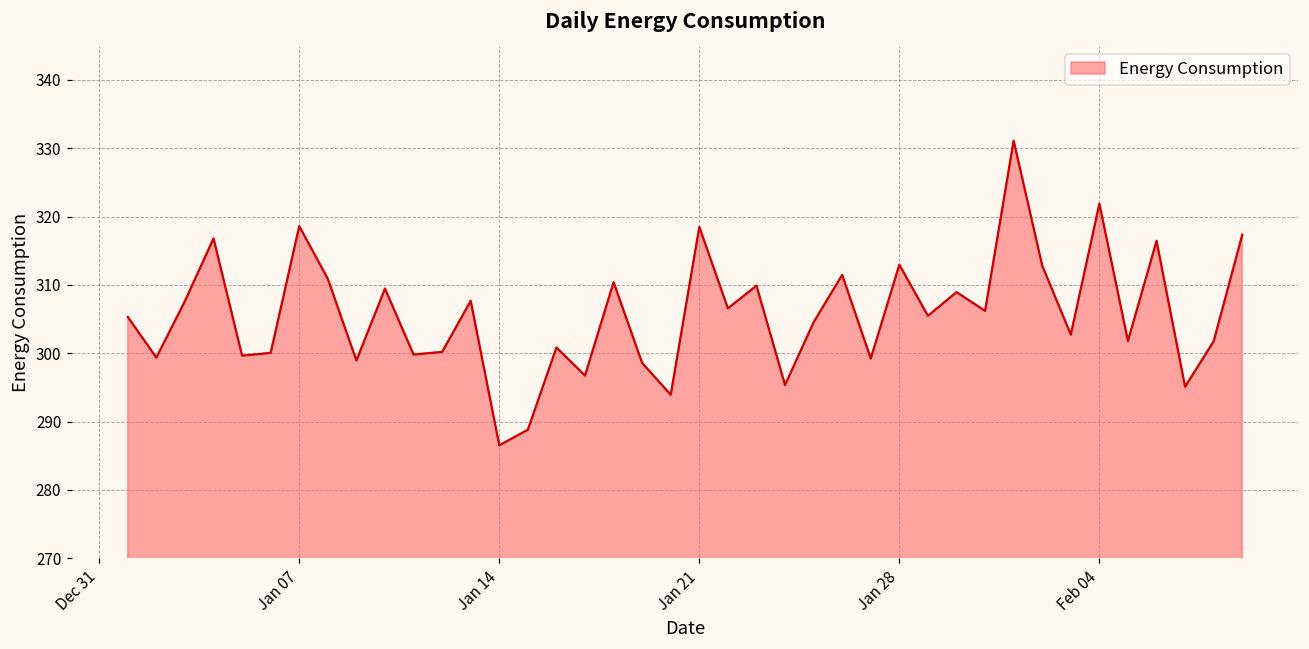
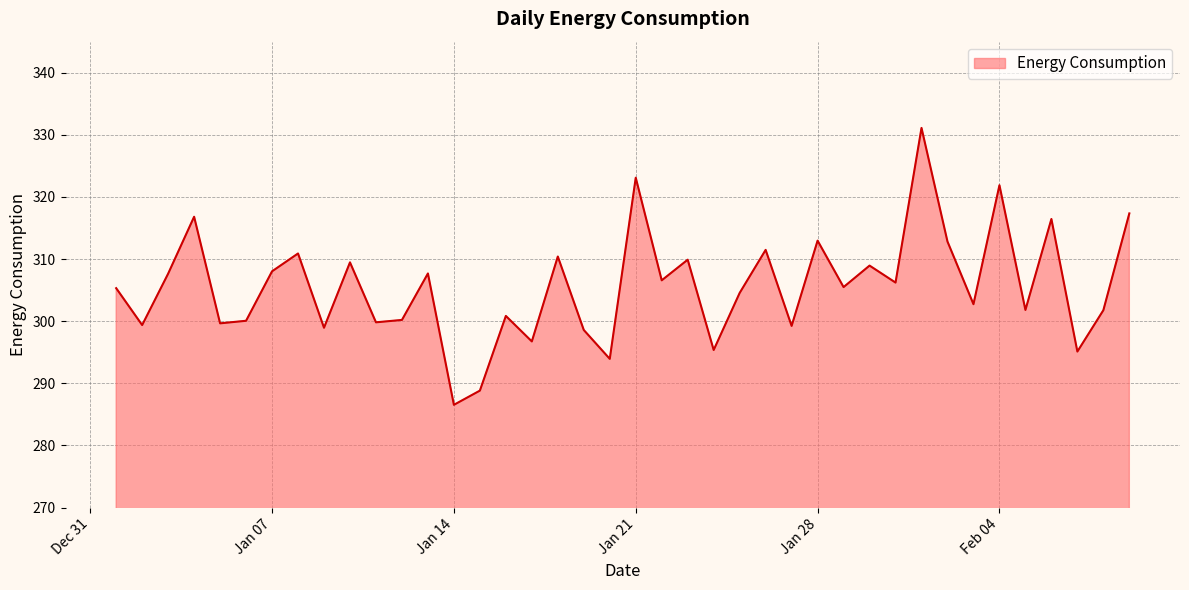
Jan 07: 319 -> 308
Jan 21: 318 -> 323
